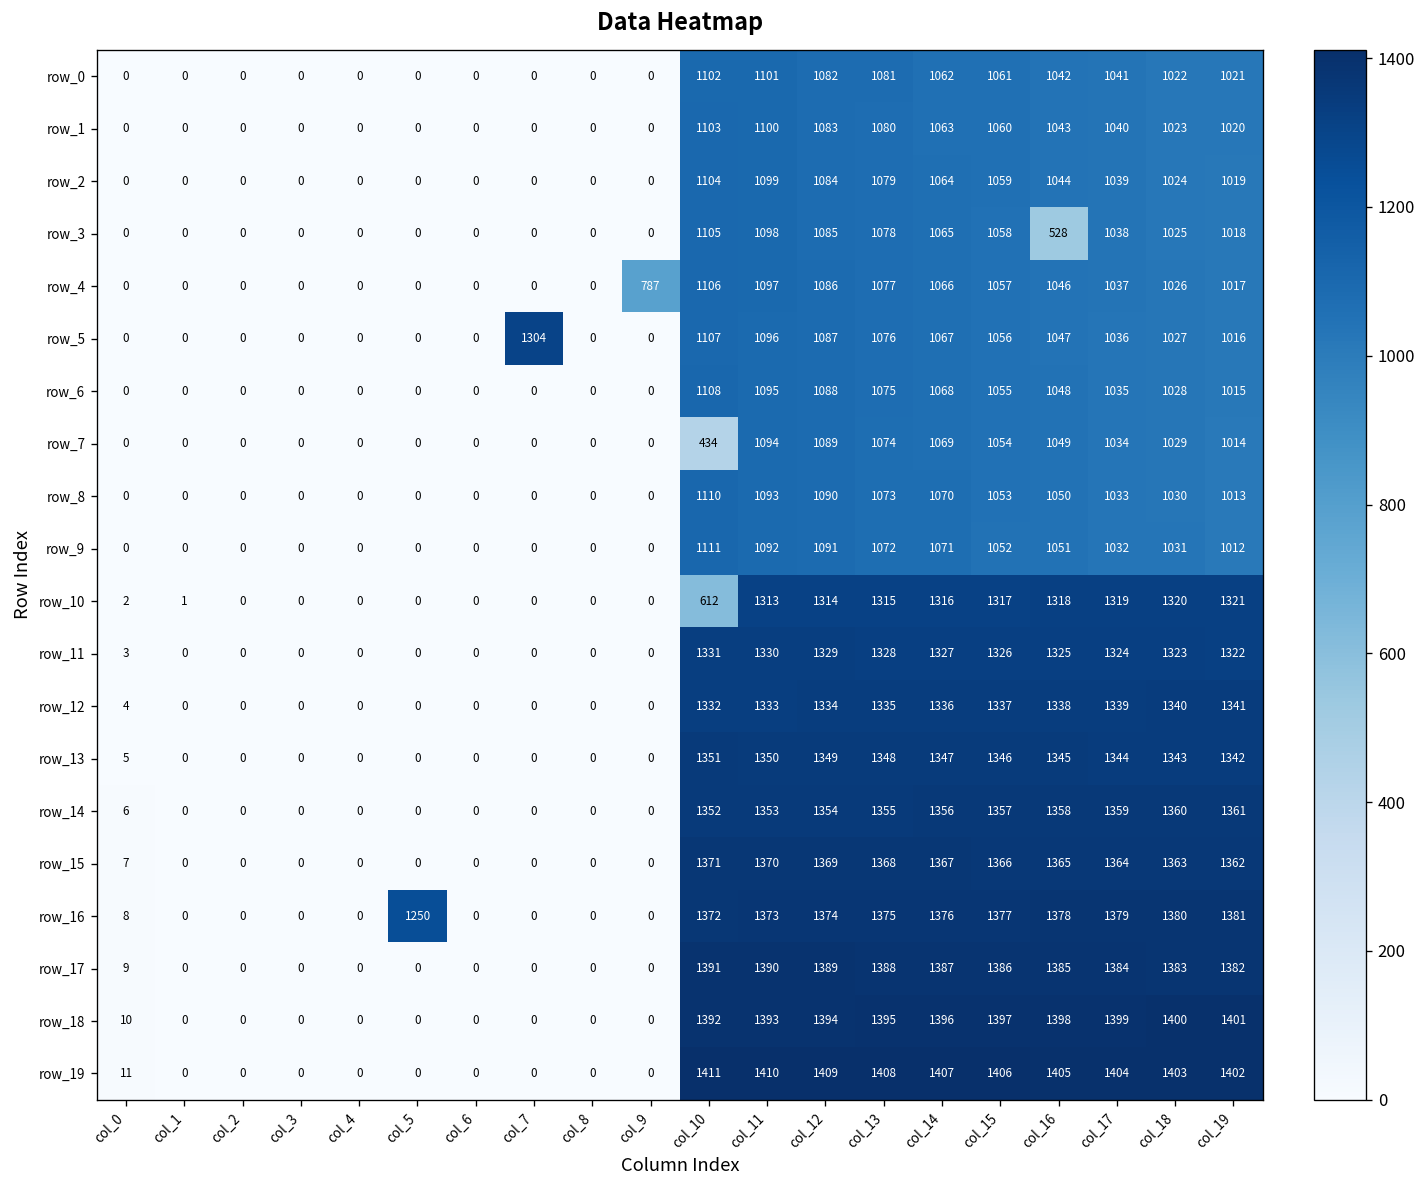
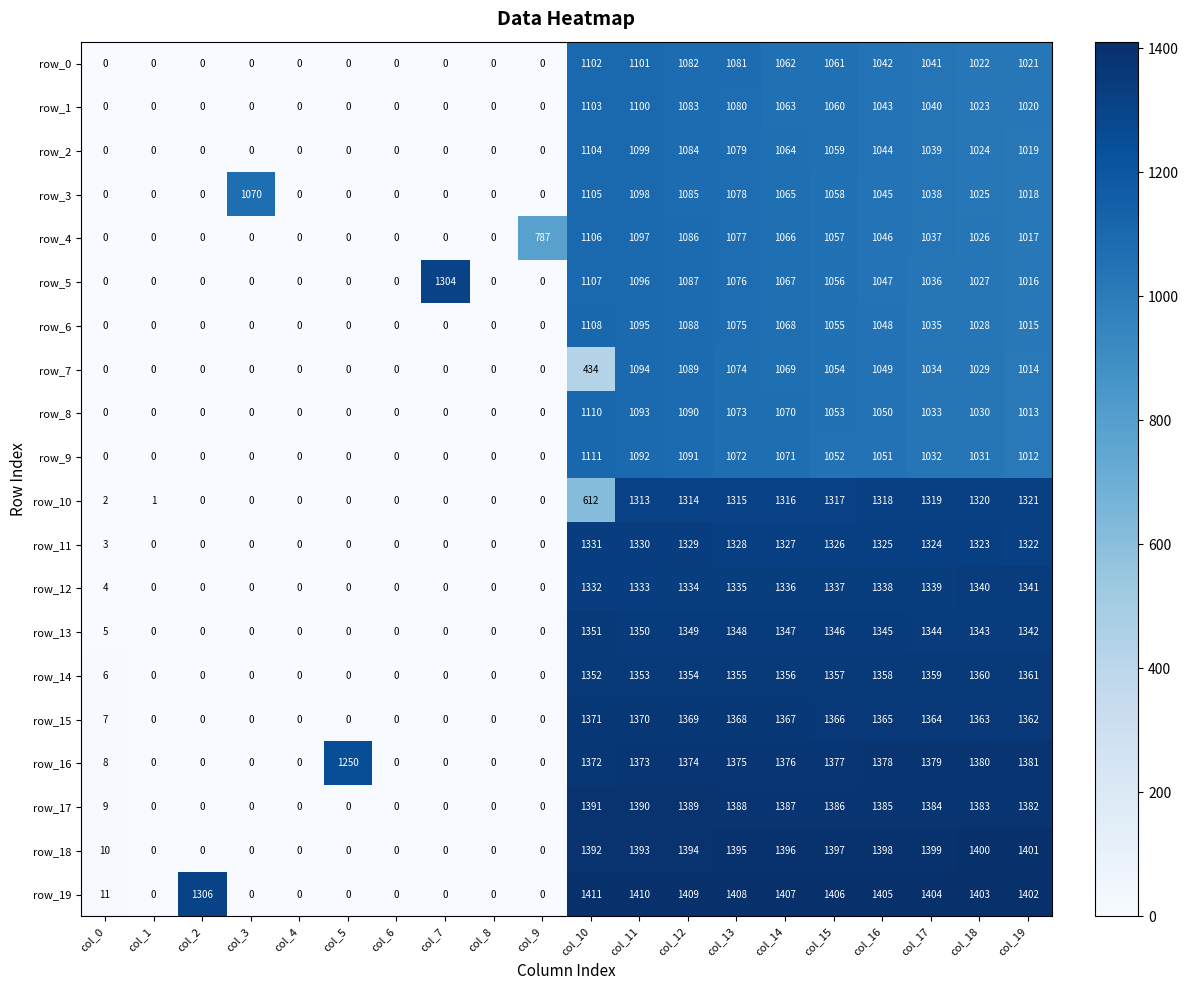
row_3, col_3: 0 -> 1070
row_3, col_16: 528 -> 1045
row_19, col_2: 0 -> 1306
